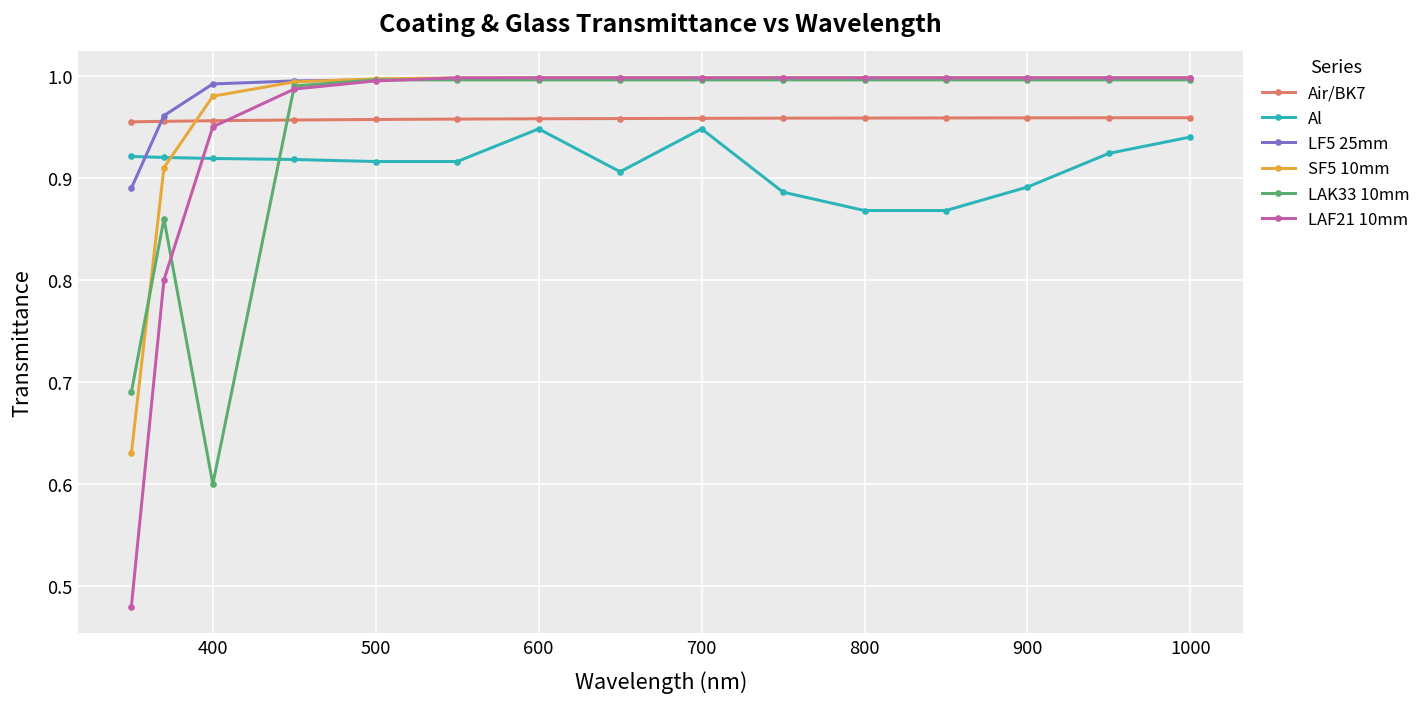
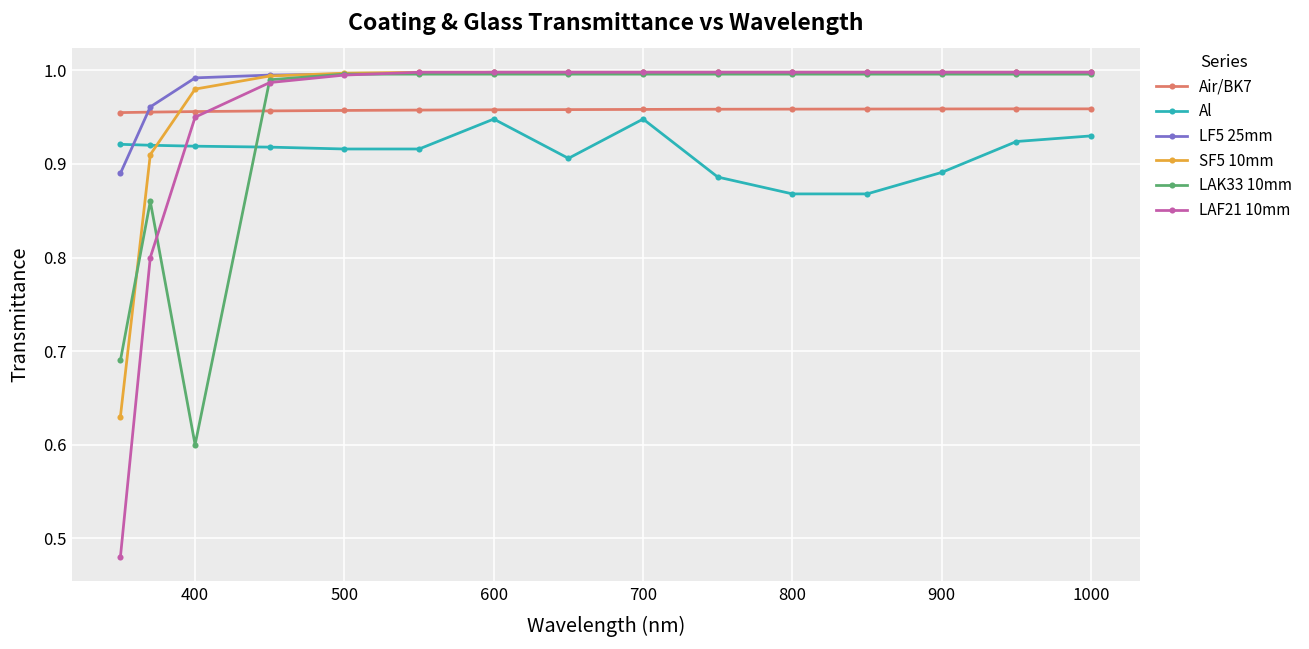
Al, 1000: 0.94 -> 0.93
